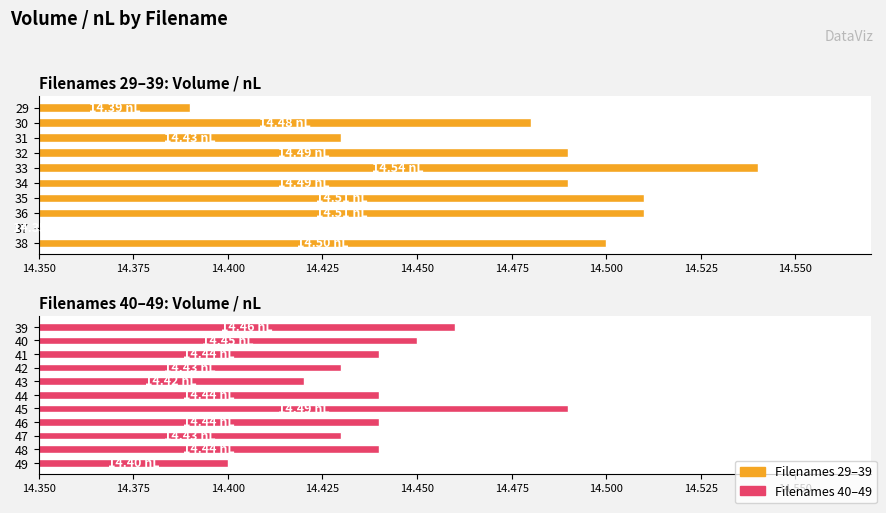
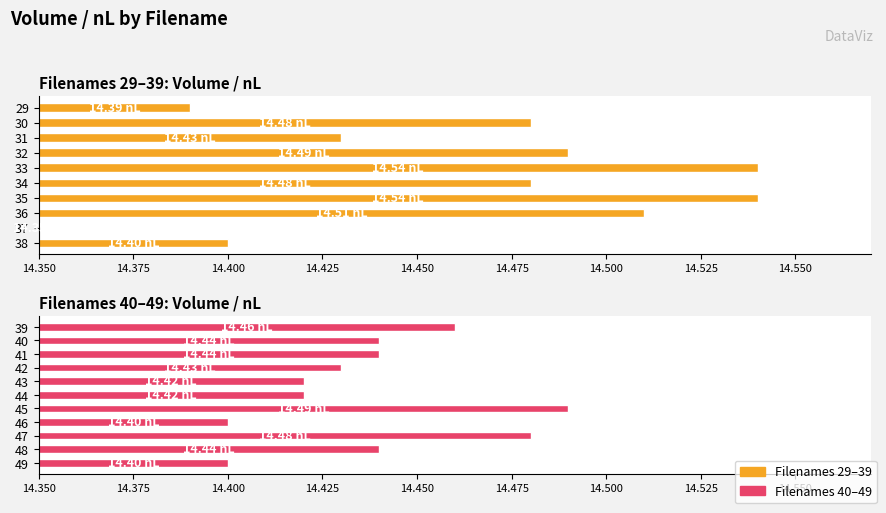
Filenames 29–39: Volume / nL, 34: 14.49 -> 14.48
Filenames 29–39: Volume / nL, 35: 14.51 -> 14.54
Filenames 29–39: Volume / nL, 38: 14.5 -> 14.4
Filenames 40–49: Volume / nL, 40: 14.45 -> 14.44
Filenames 40–49: Volume / nL, 44: 14.44 -> 14.42
Filenames 40–49: Volume / nL, 46: 14.44 -> 14.40
Filenames 40–49: Volume / nL, 47: 14.43 -> 14.48
